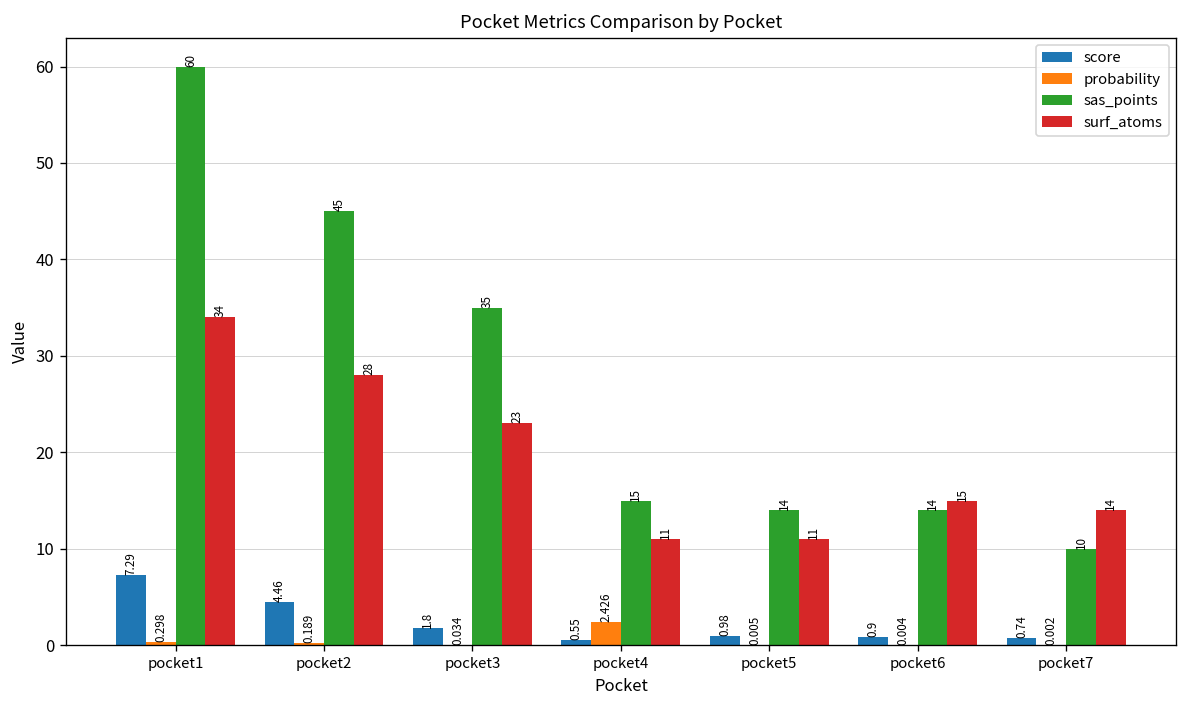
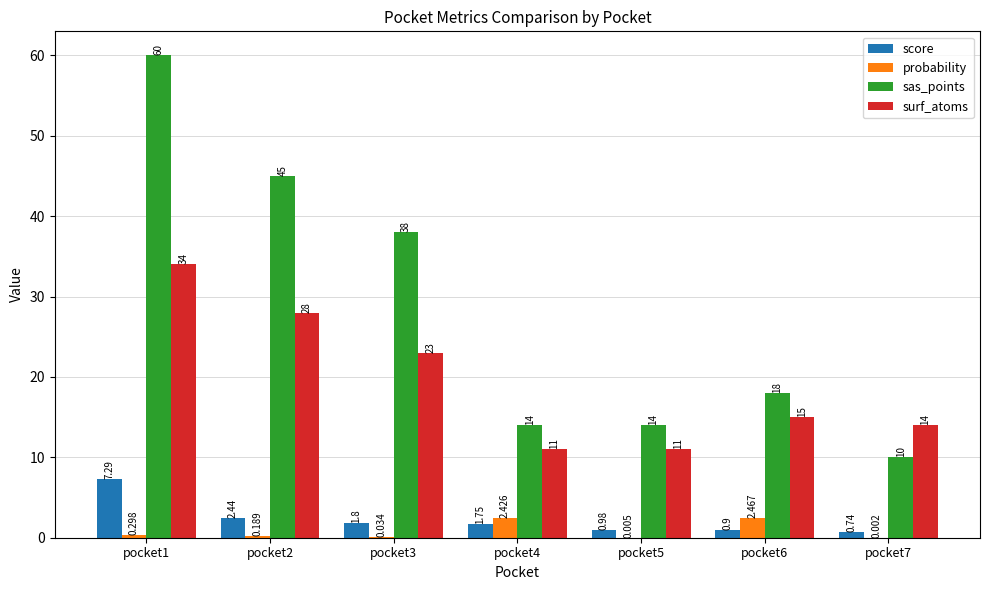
score, pocket2: 4.46 -> 2.44
sas_points, pocket3: 35 -> 38
score, pocket4: 0.55 -> 1.75
sas_points, pocket4: 15 -> 14
probability, pocket6: 0.004 -> 2.467
sas_points, pocket6: 14 -> 18
